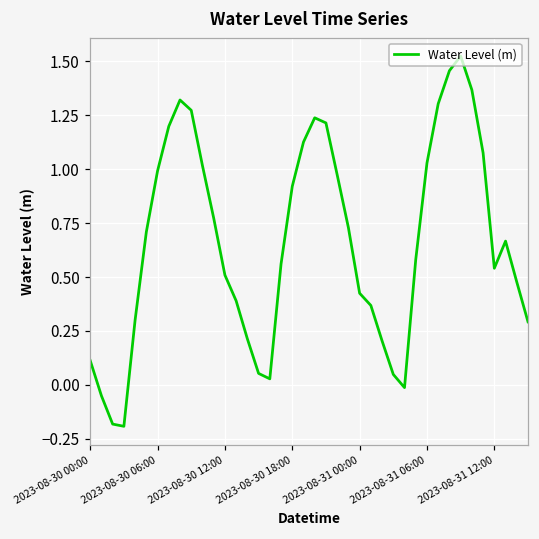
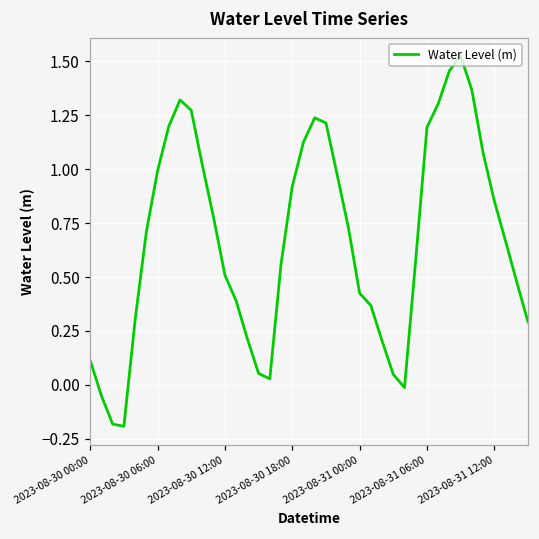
2023-08-31 06:00: 1.03 -> 1.19
2023-08-31 12:00: 0.54 -> 0.85
